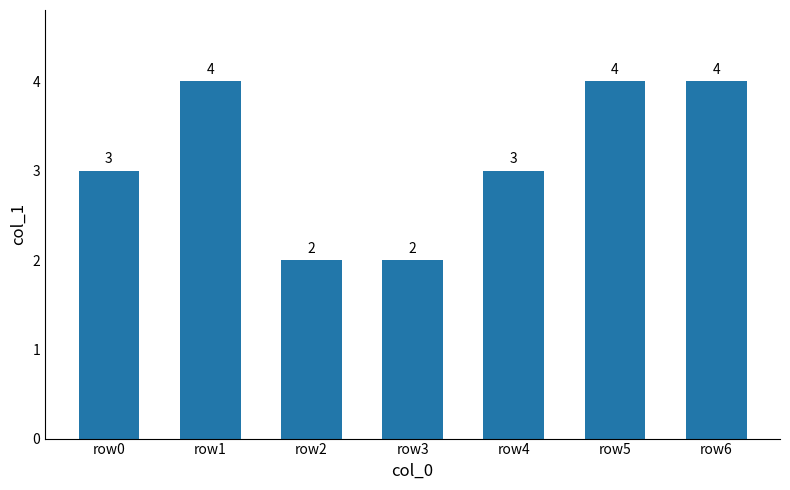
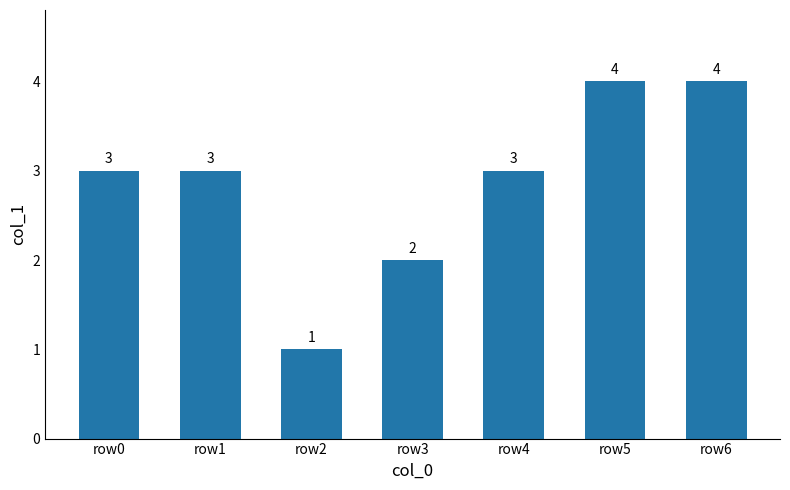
row1: 4 -> 3
row2: 2 -> 1
